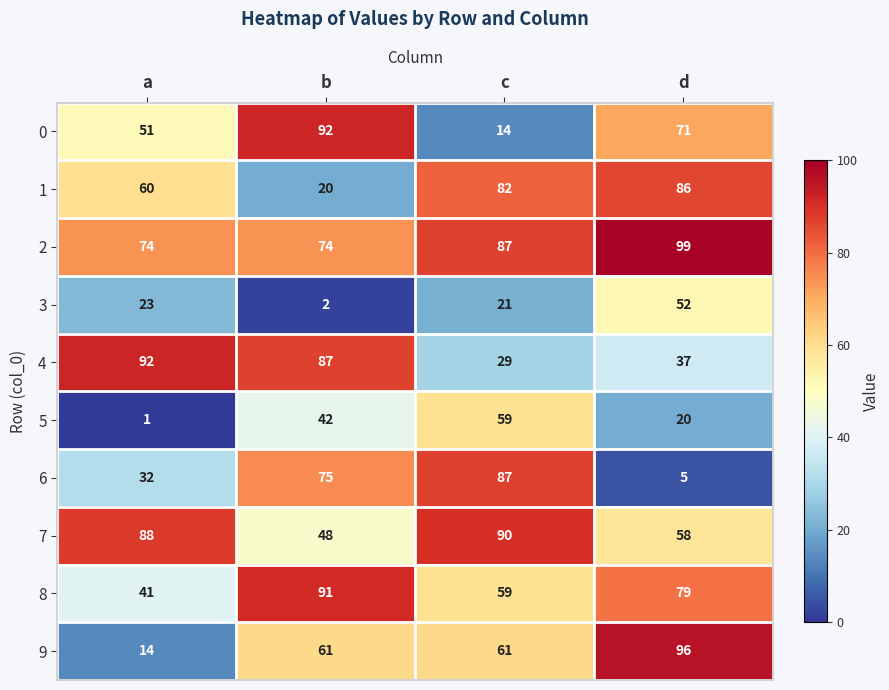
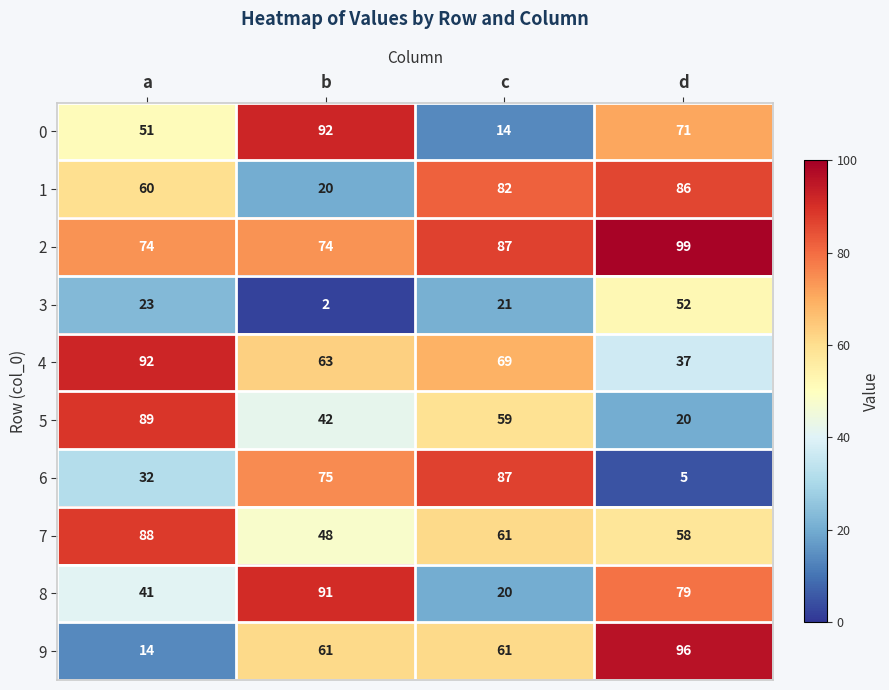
4, b: 87 -> 63
4, c: 29 -> 69
5, a: 1 -> 89
7, c: 90 -> 61
8, c: 59 -> 20
